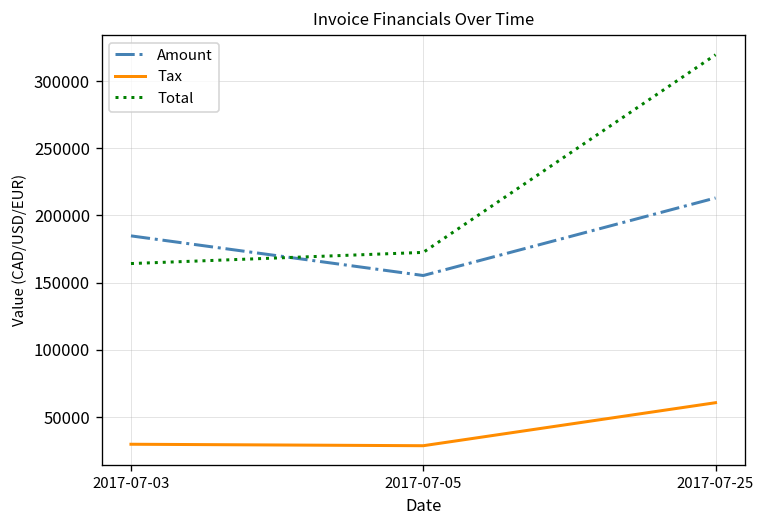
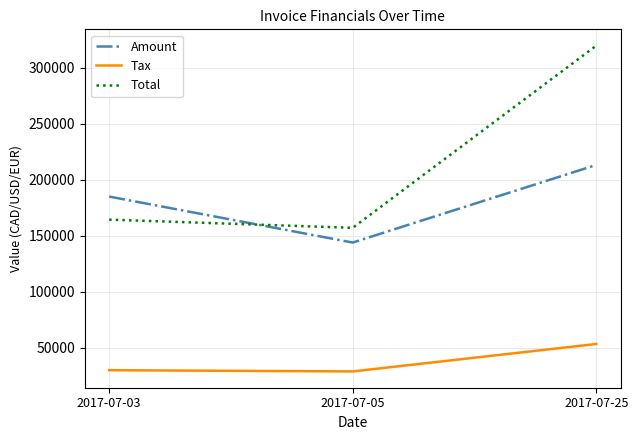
Amount, 2017-07-05: 155000 -> 144000
Total, 2017-07-05: 173000 -> 157000
Tax, 2017-07-25: 61000 -> 53000
